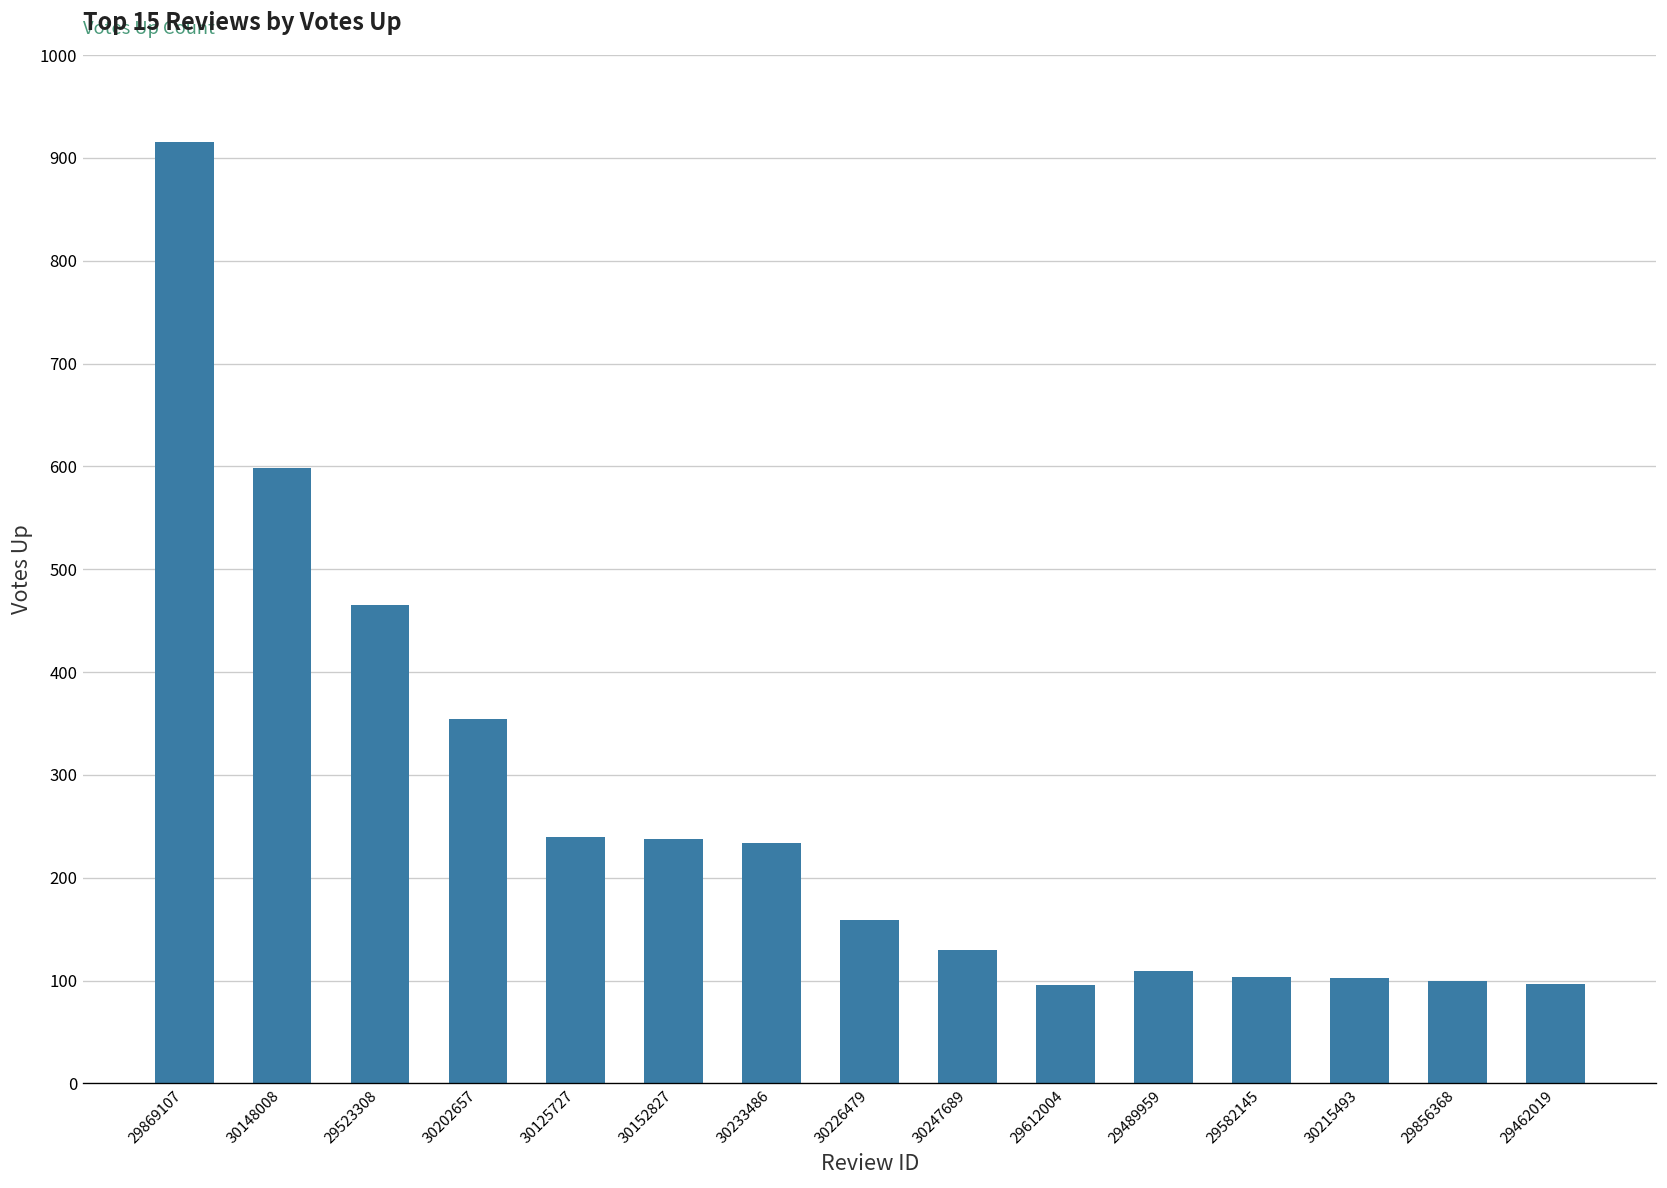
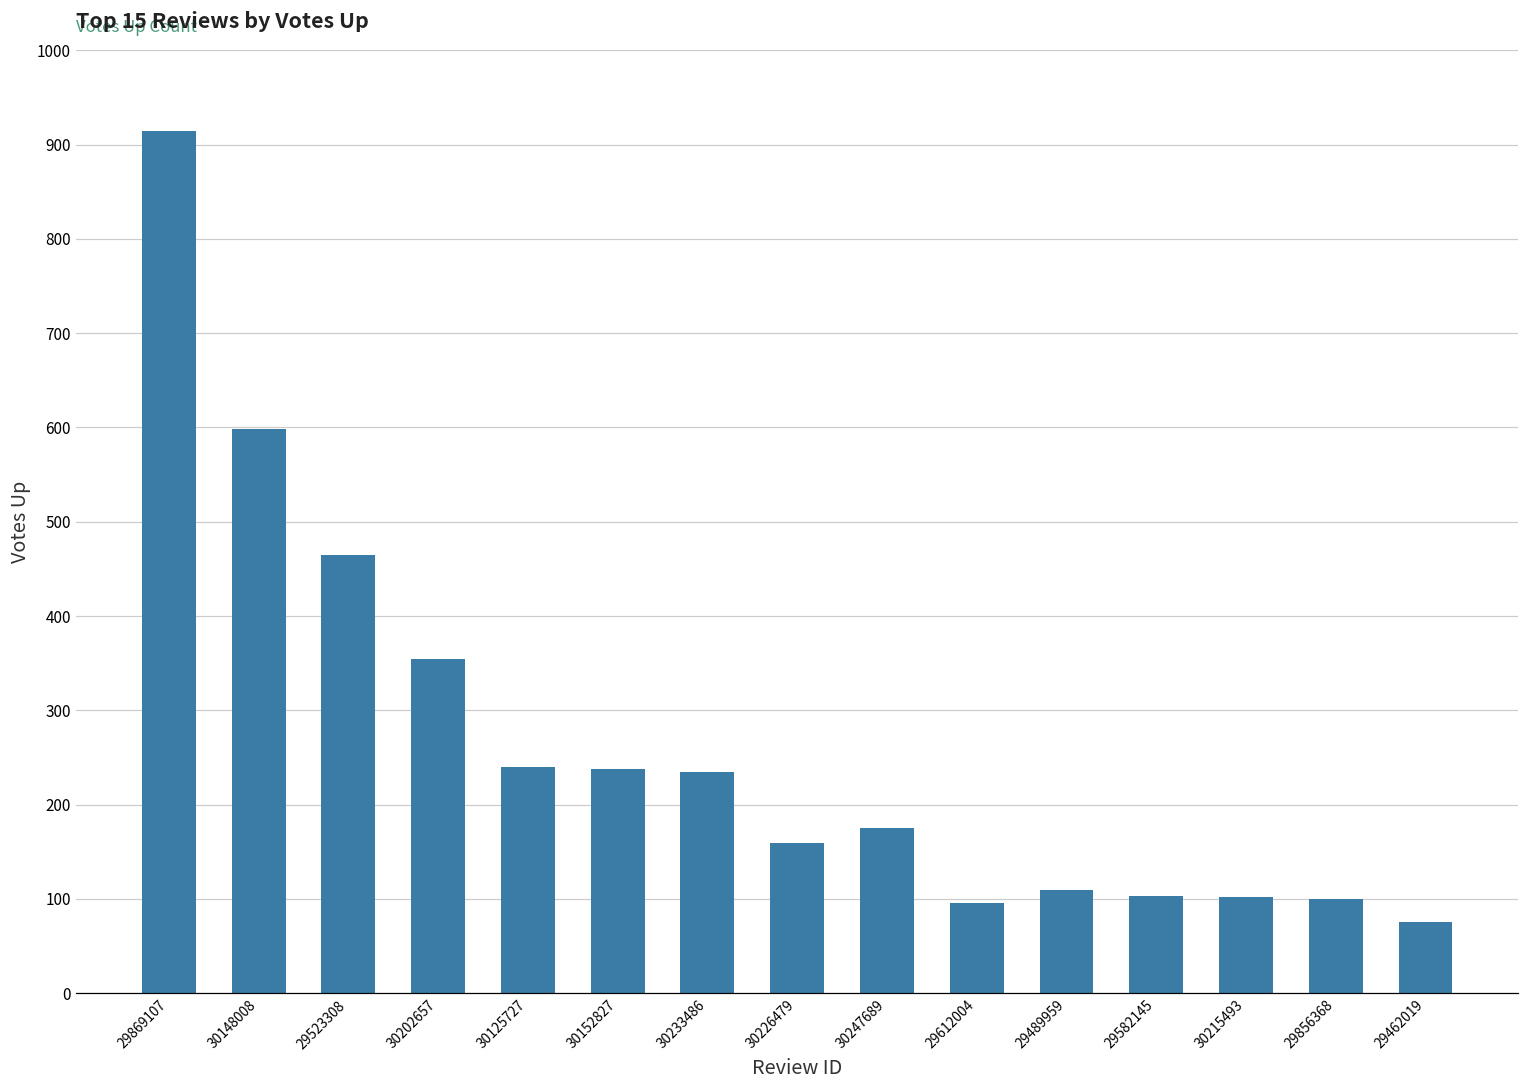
30247689: 130 -> 180
29462019: 100 -> 80
